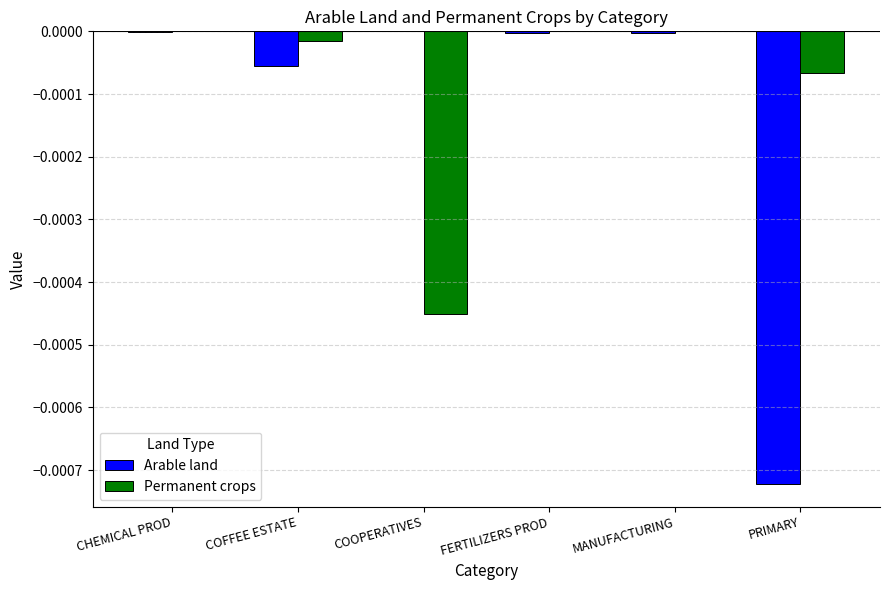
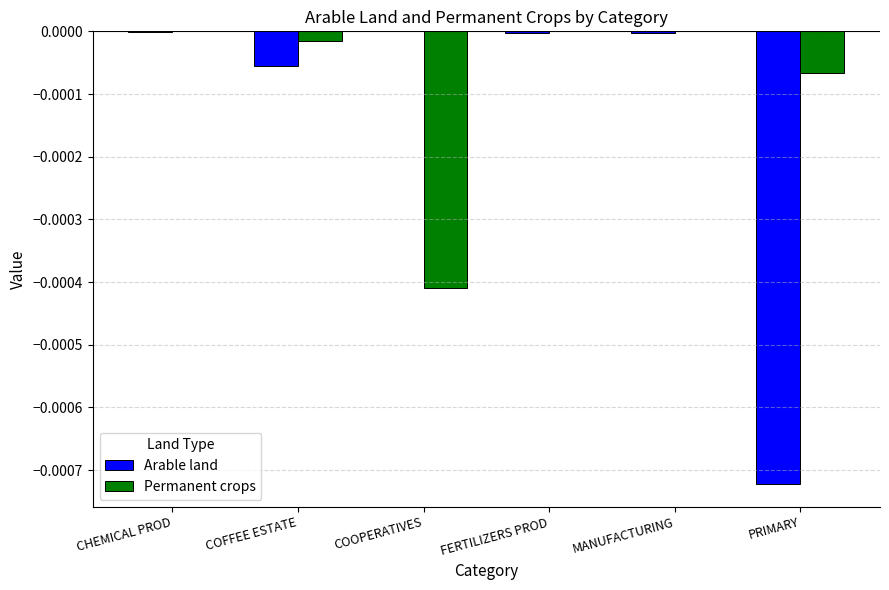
Permanent crops, COOPERATIVES: -0.00045 -> -0.00041
